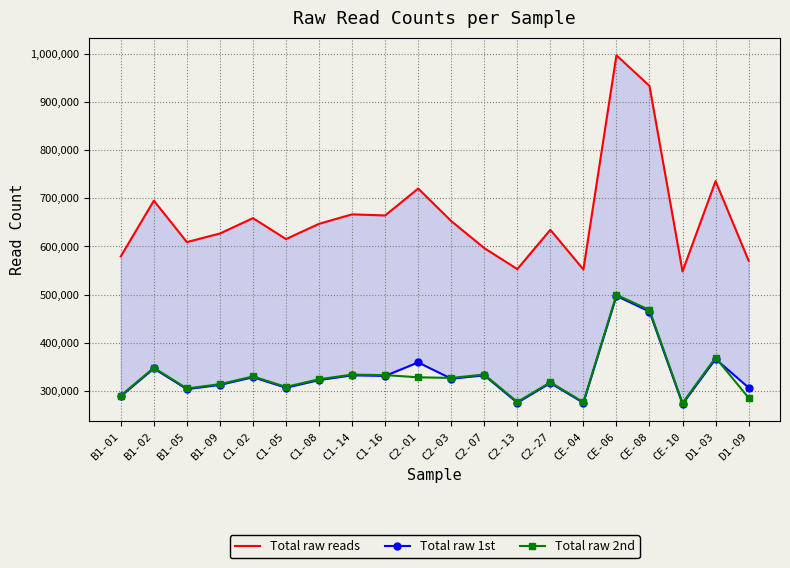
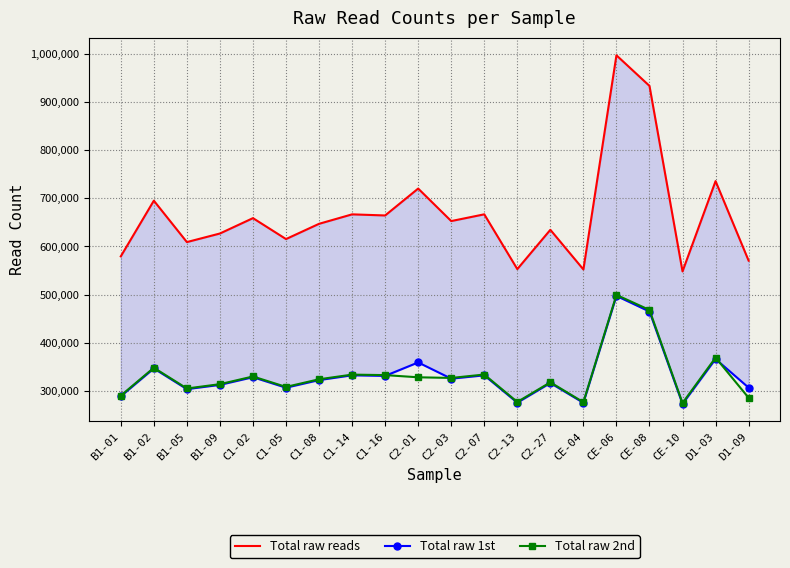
Total raw reads, C2-07: 600,000 -> 670,000
